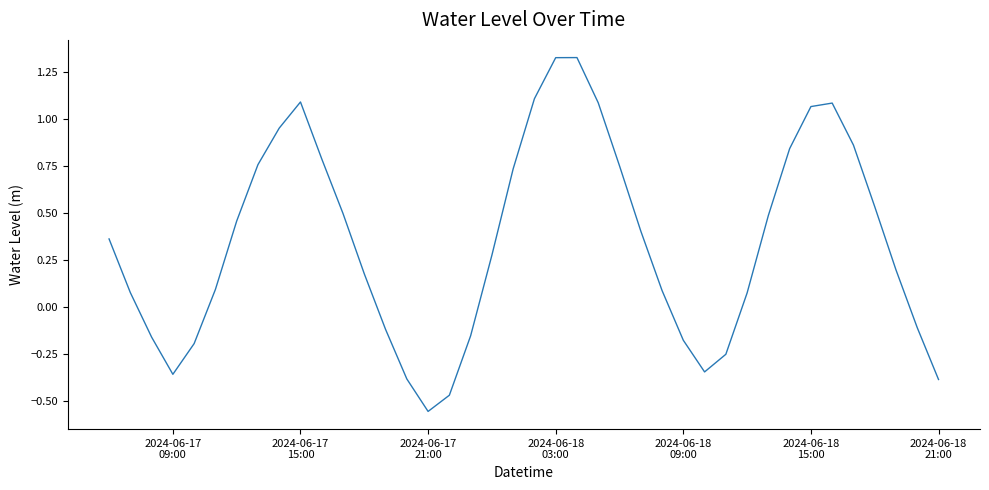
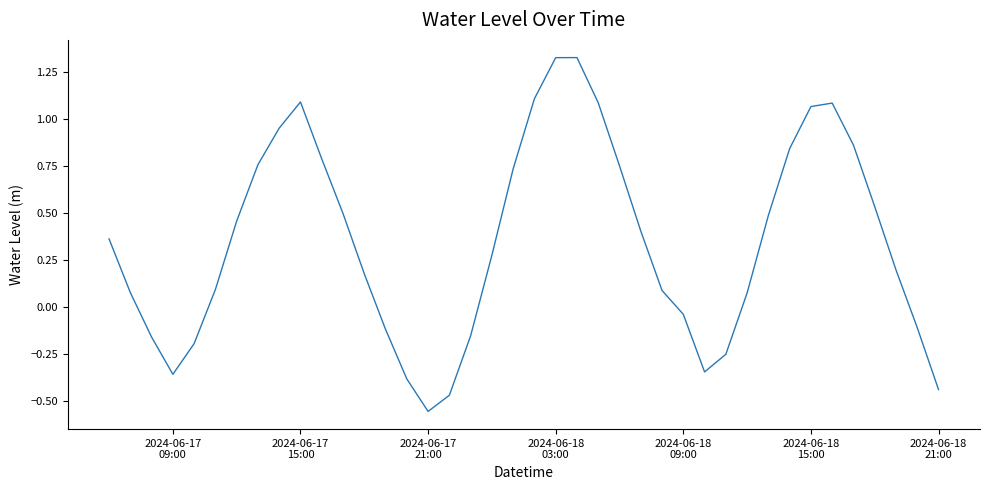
2024-06-18 09:00: -0.18 -> -0.04
2024-06-18 21:00: -0.39 -> -0.44
